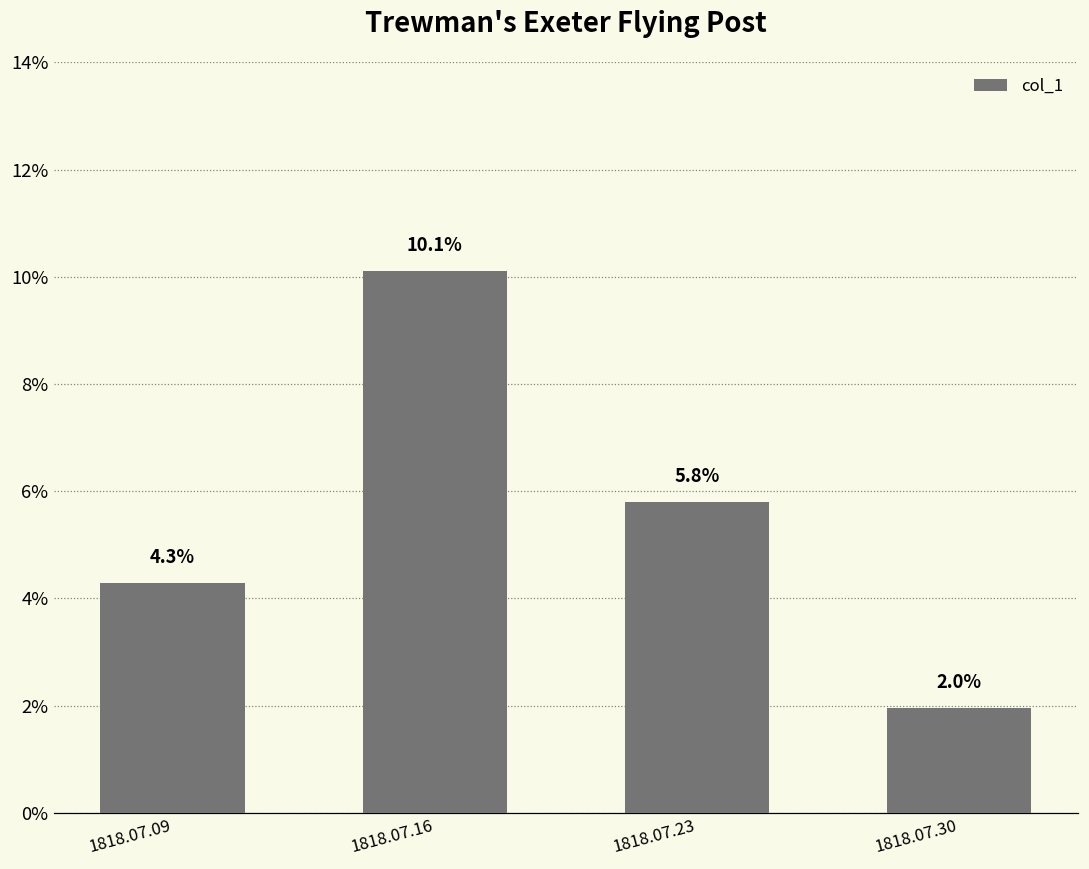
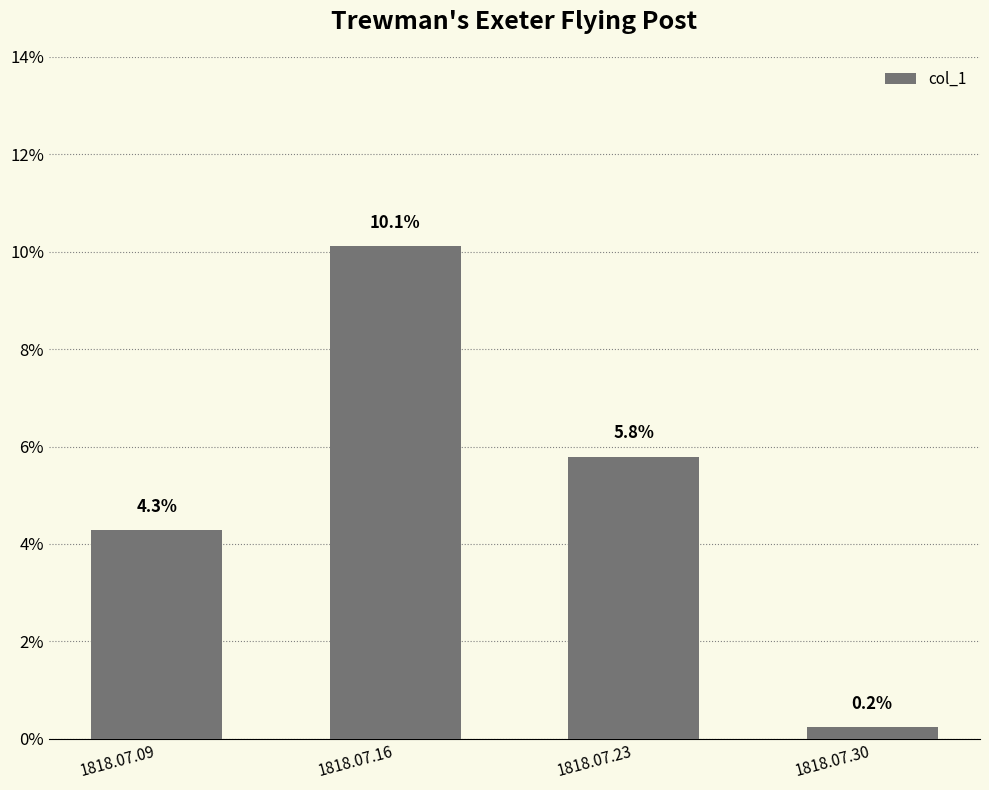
1818.07.30: 2.0% -> 0.2%
